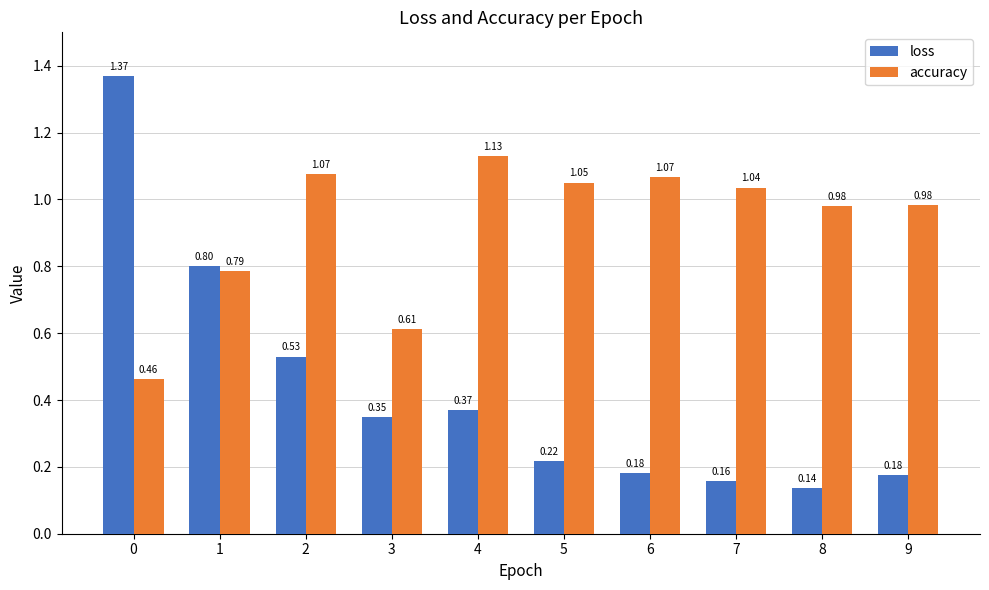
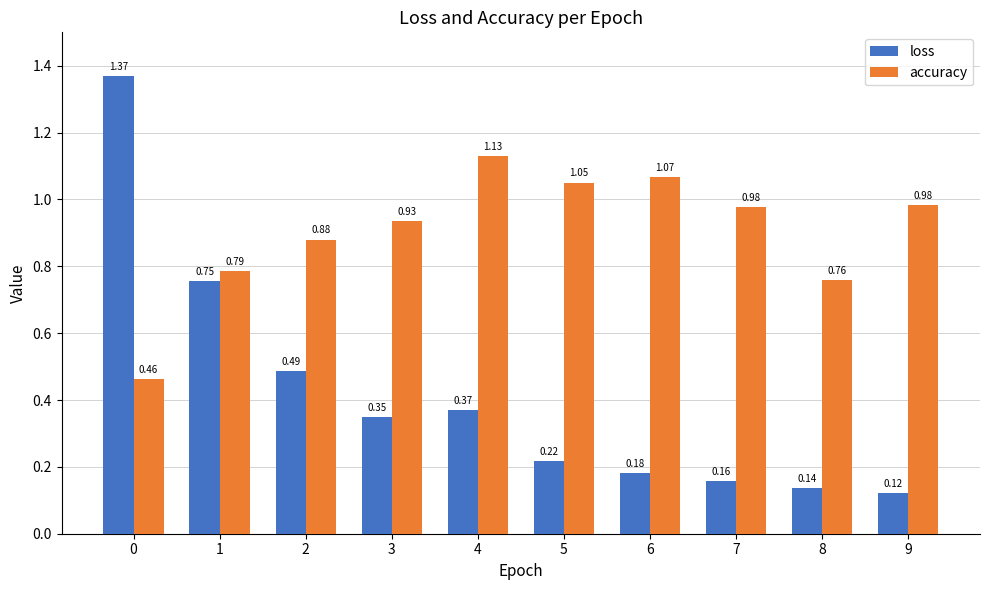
loss, 1: 0.80 -> 0.75
loss, 2: 0.53 -> 0.49
accuracy, 2: 1.07 -> 0.88
accuracy, 3: 0.61 -> 0.93
accuracy, 7: 1.04 -> 0.98
accuracy, 8: 0.98 -> 0.76
loss, 9: 0.18 -> 0.12
